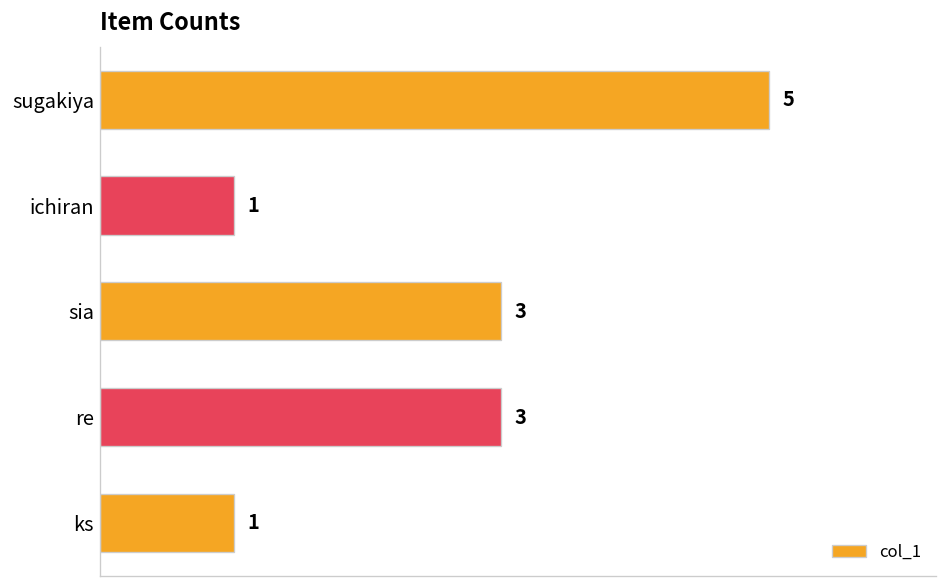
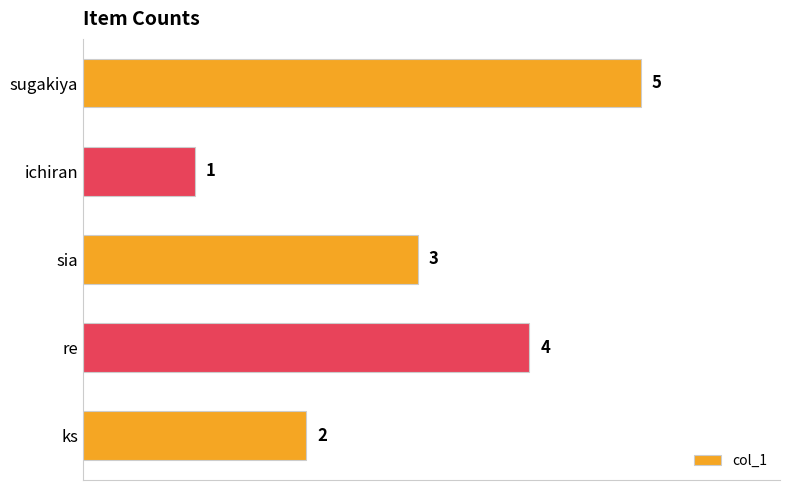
re: 3 -> 4
ks: 1 -> 2
